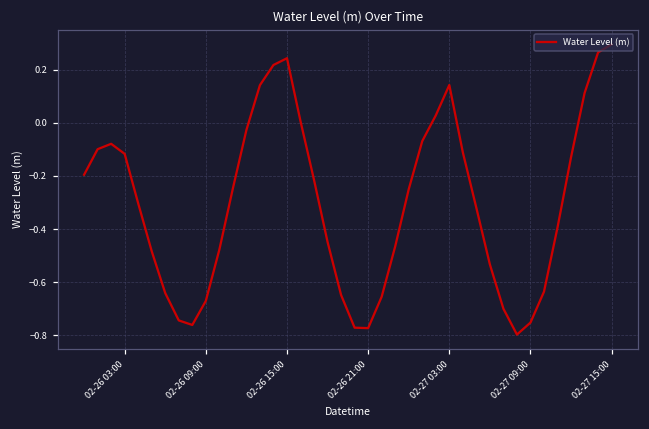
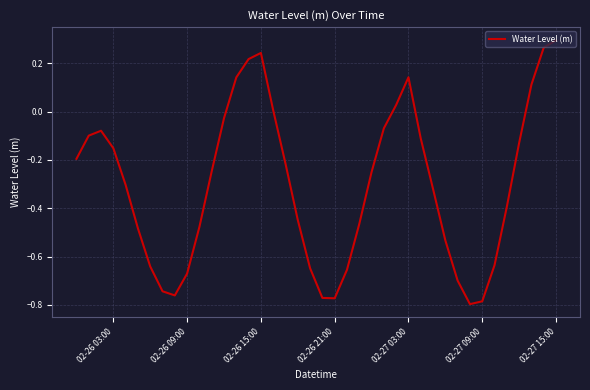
02-26 03:00: -0.12 -> -0.15
02-27 09:00: -0.75 -> -0.79
